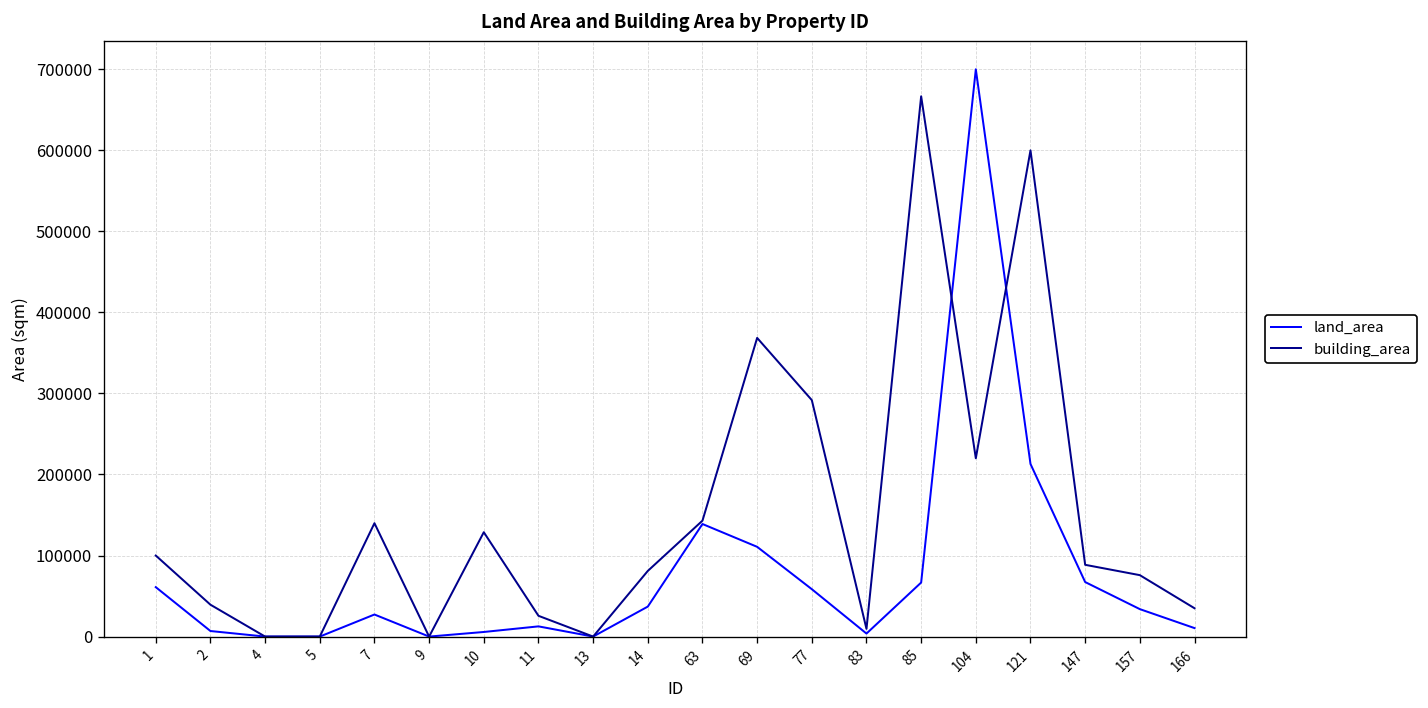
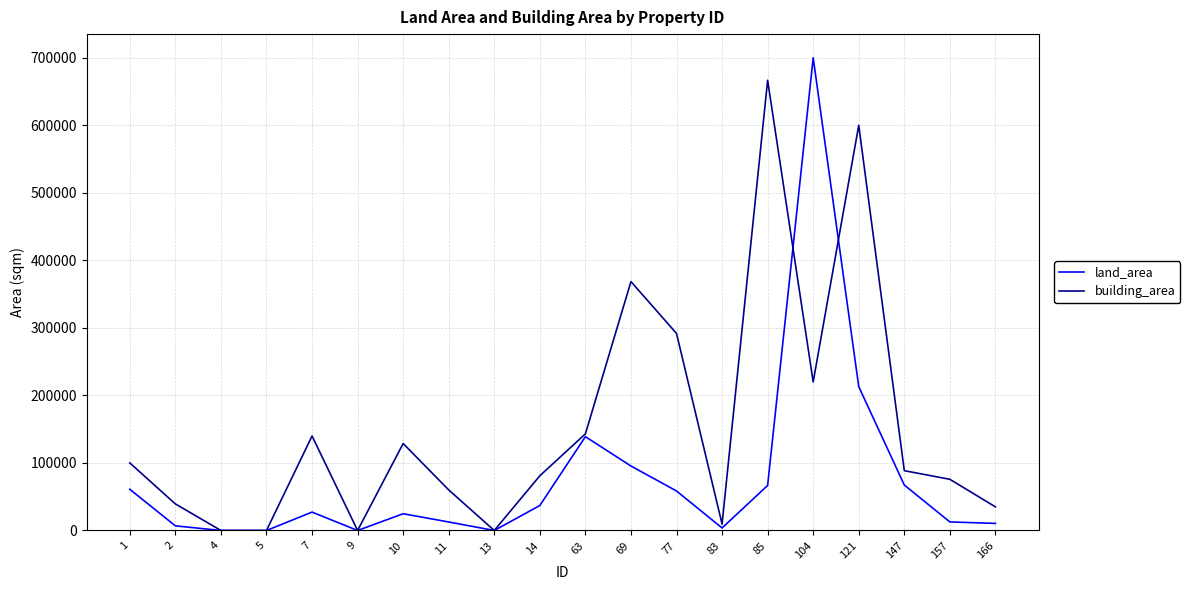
land_area, 10: 10000 -> 20000
building_area, 11: 30000 -> 60000
land_area, 69: 110000 -> 100000
land_area, 157: 30000 -> 10000
